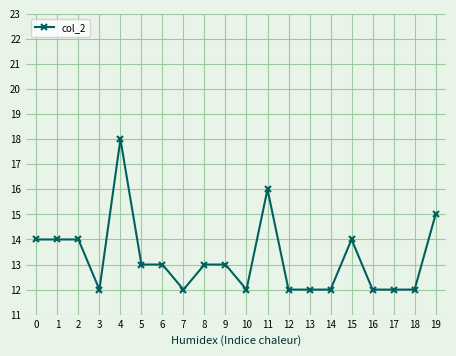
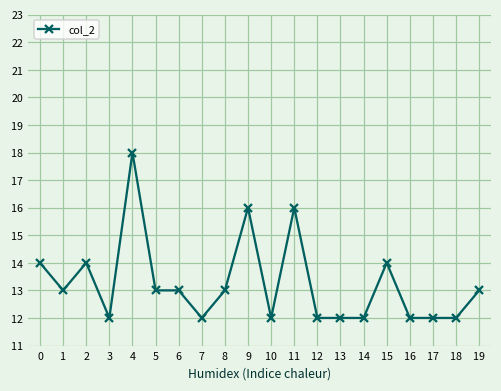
1: 14 -> 13
9: 13 -> 16
19: 15 -> 13
